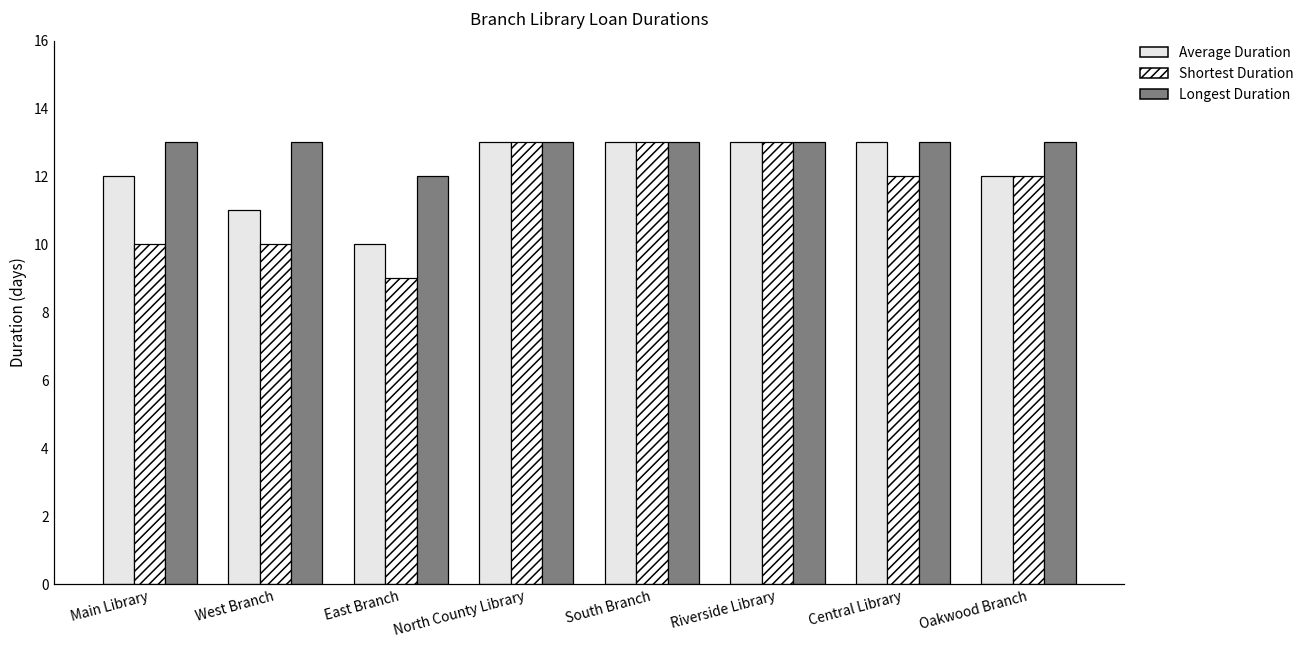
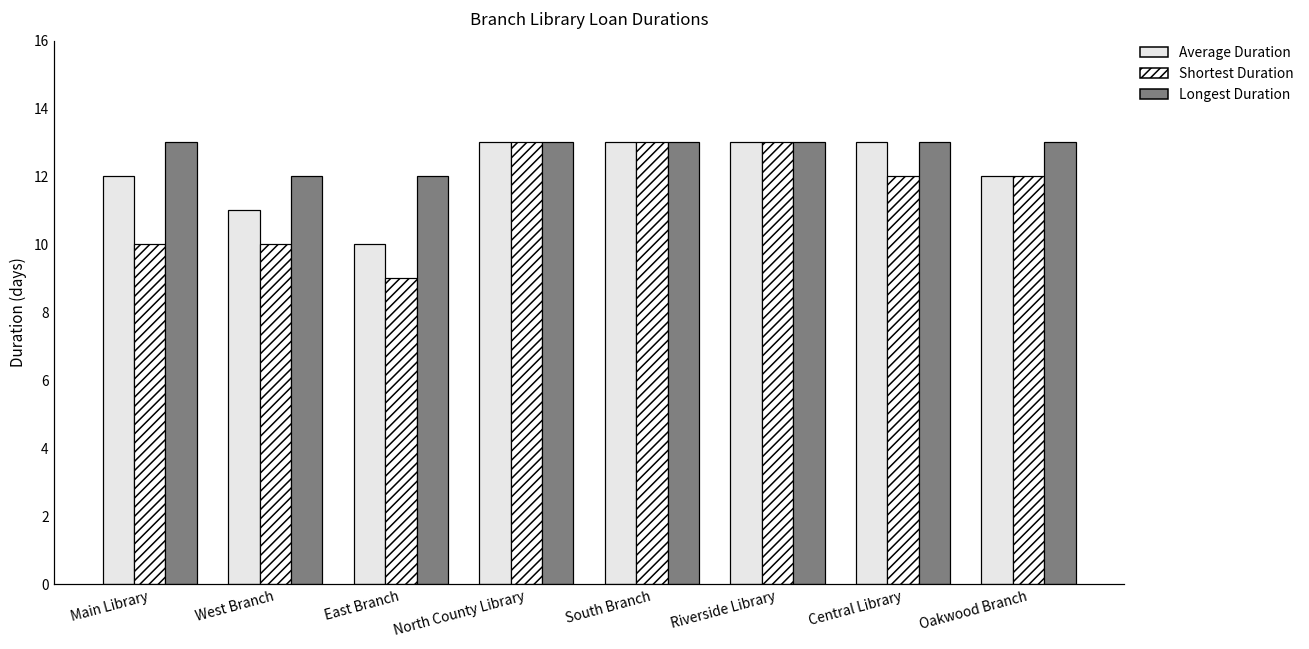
Longest Duration, West Branch: 13 -> 12
